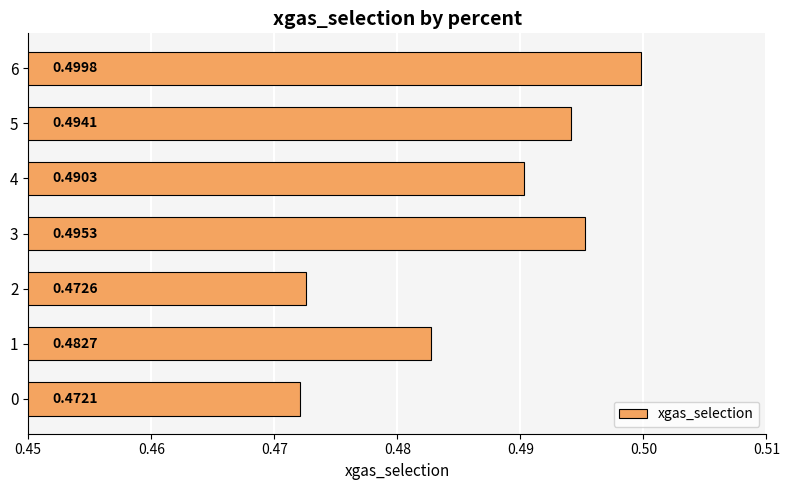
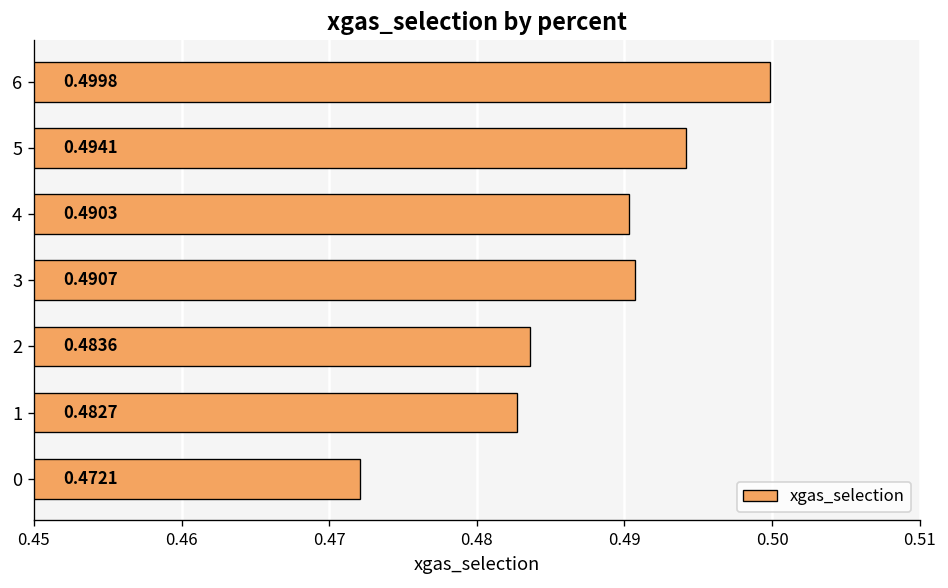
3: 0.4953 -> 0.4907
2: 0.4726 -> 0.4836
